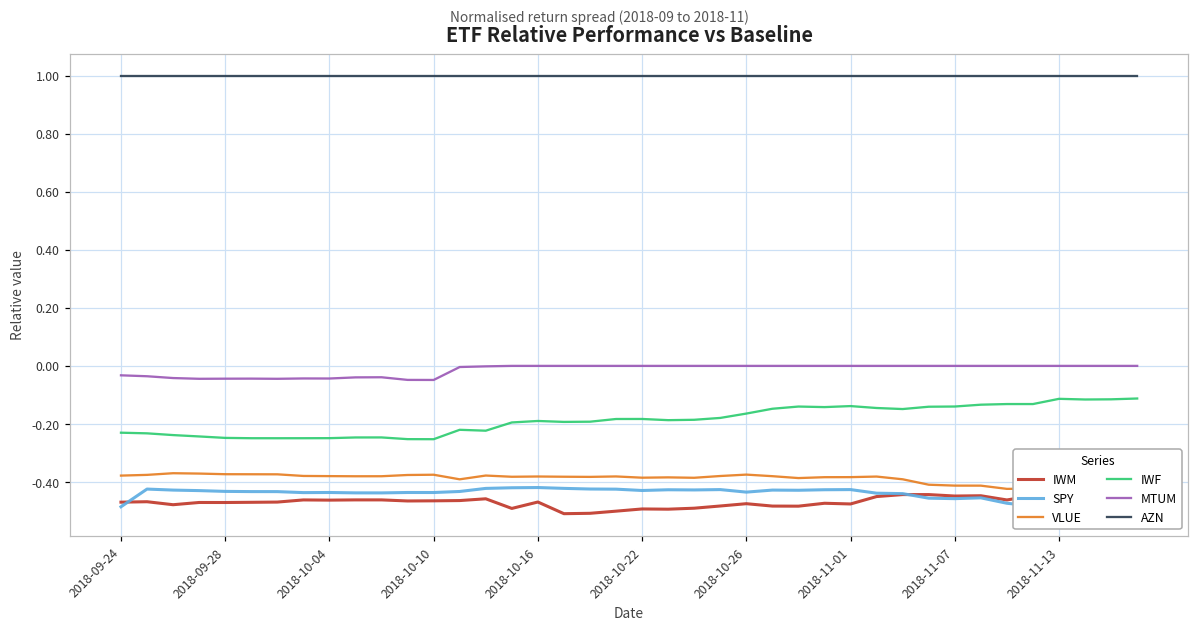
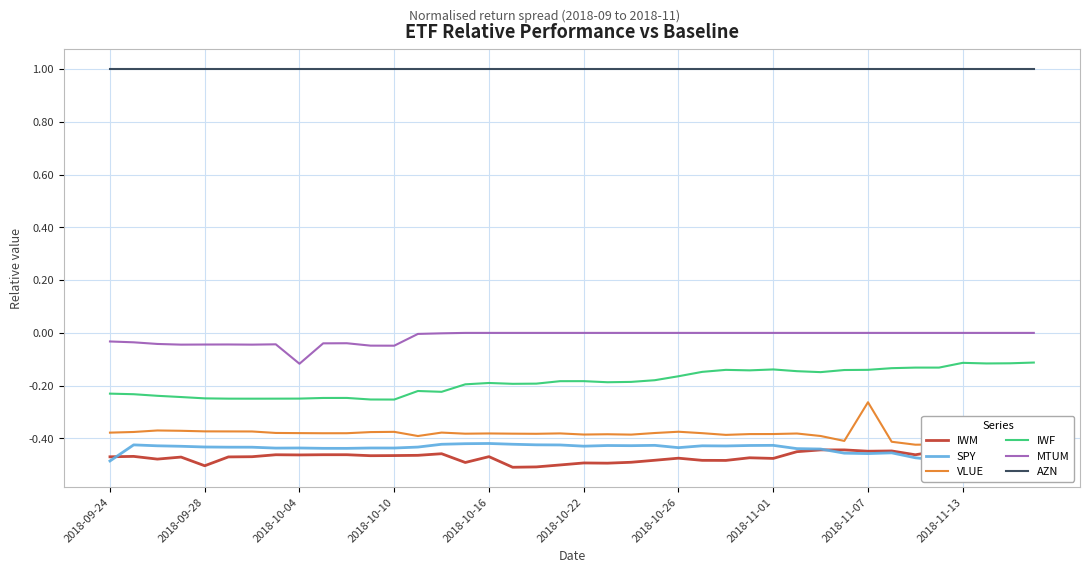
IWM, 2018-09-28: -0.47 -> -0.50
MTUM, 2018-10-04: -0.04 -> -0.12
VLUE, 2018-11-07: -0.41 -> -0.26
